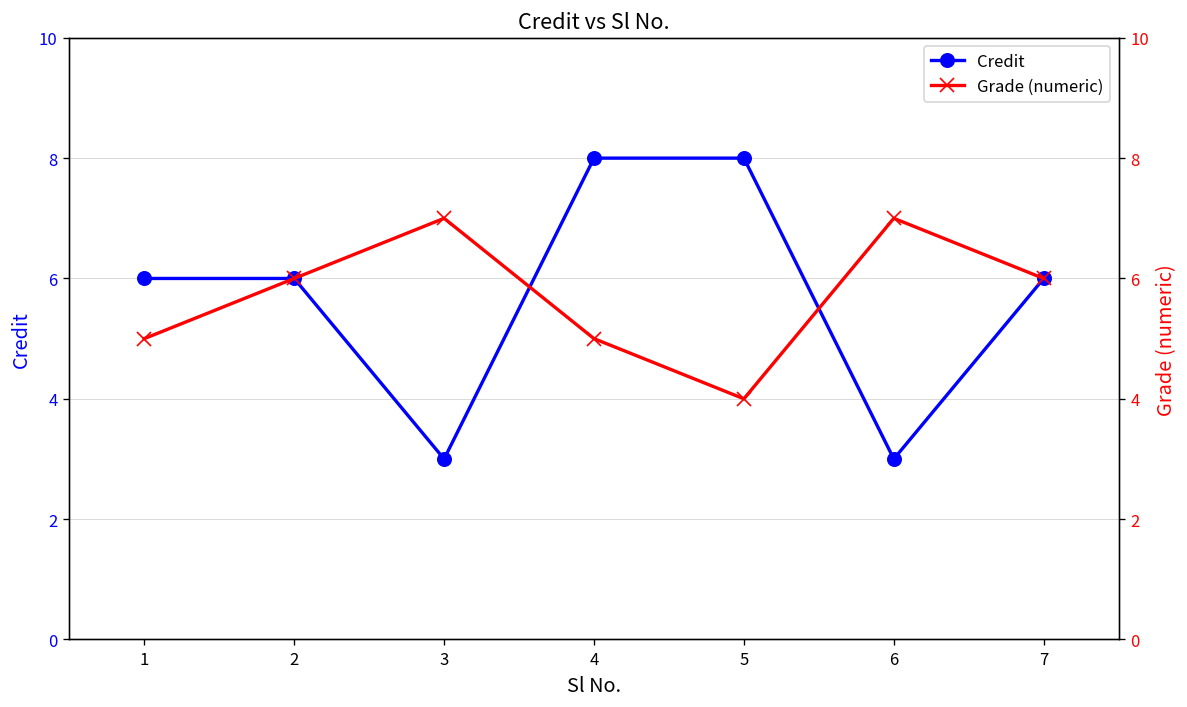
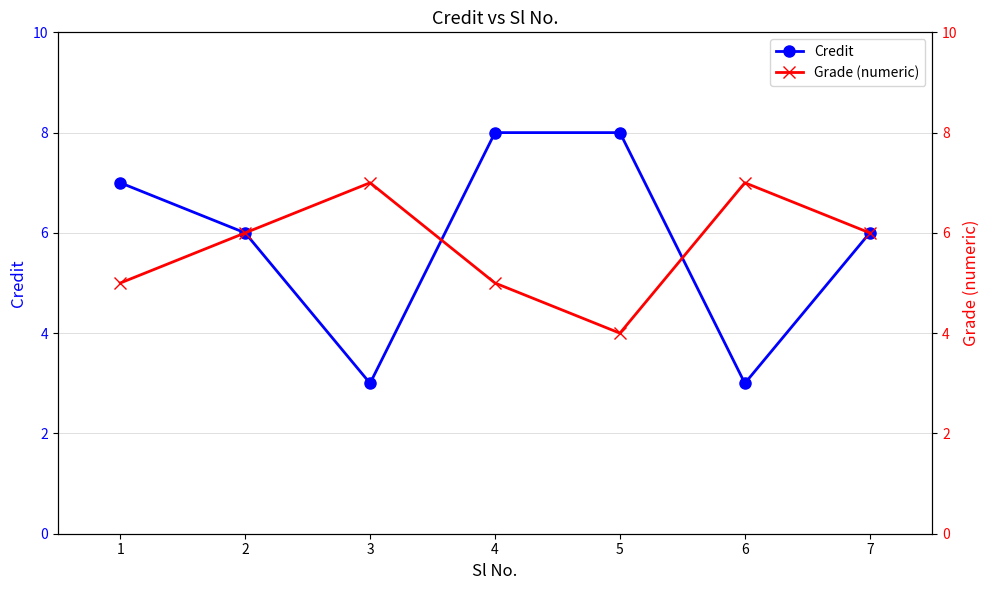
Credit, 1: 6 -> 7
